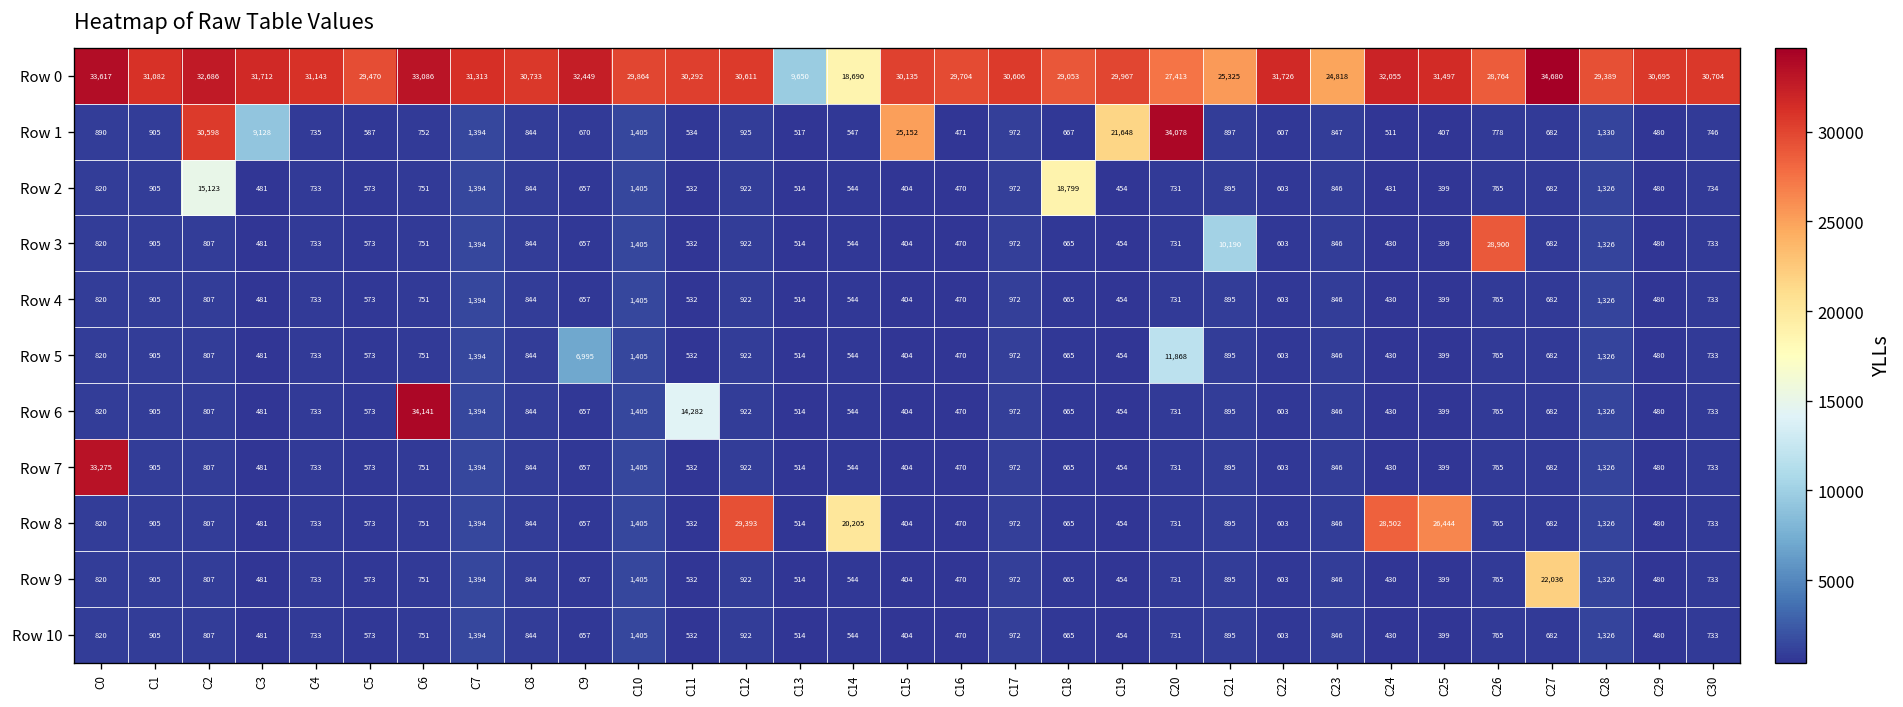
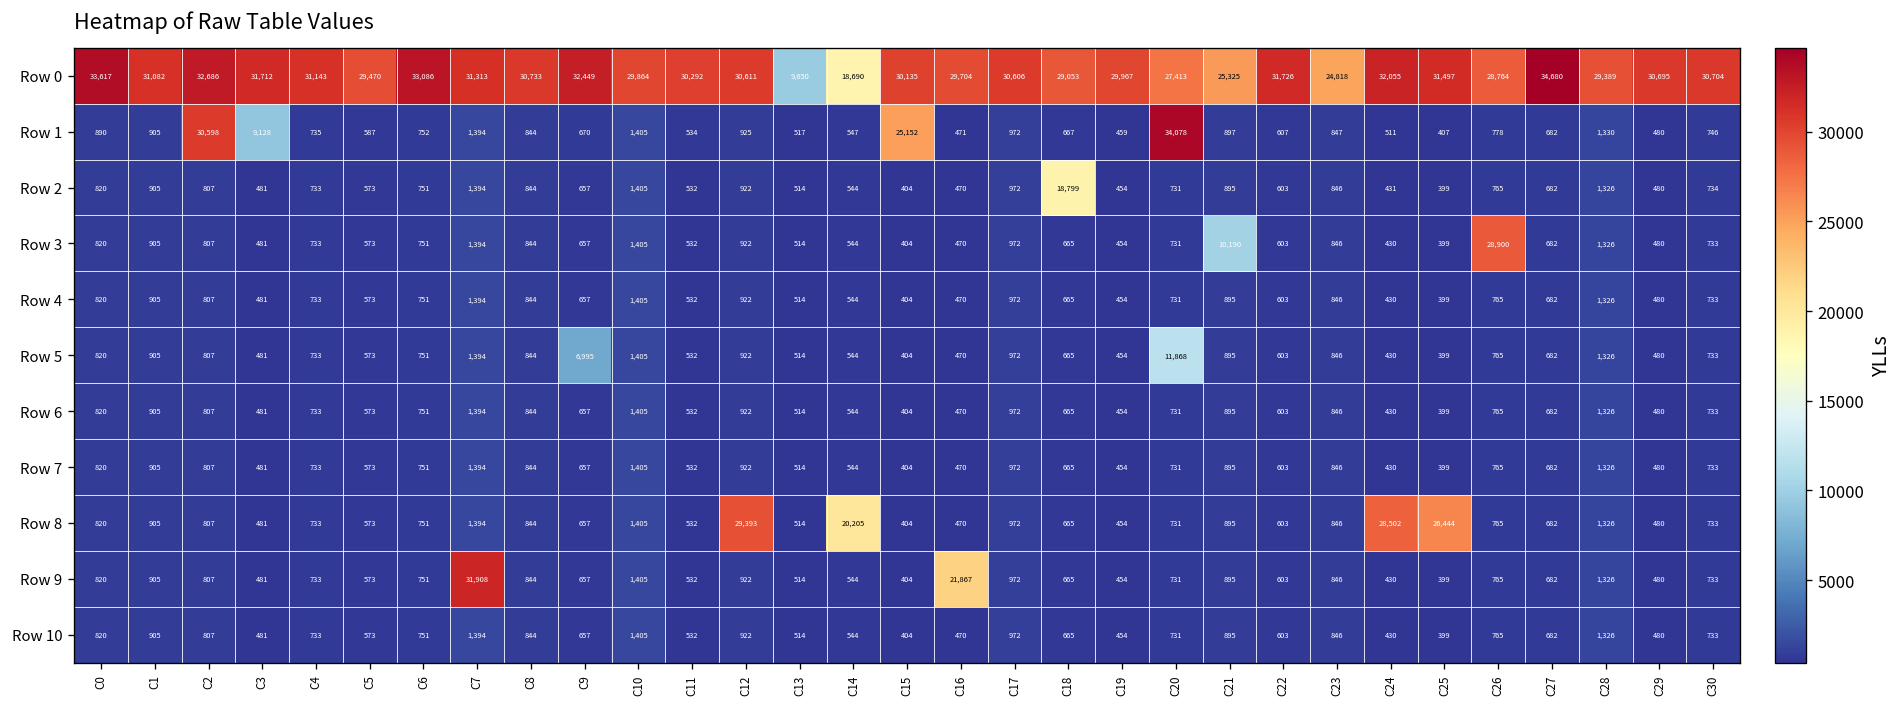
Row 1, C19: 21,648 -> 459
Row 2, C2: 15,123 -> 807
Row 6, C6: 34,141 -> 751
Row 6, C11: 14,282 -> 532
Row 7, C0: 33,275 -> 820
Row 9, C7: 1,394 -> 31,908
Row 9, C16: 470 -> 21,867
Row 9, C27: 22,036 -> 682
